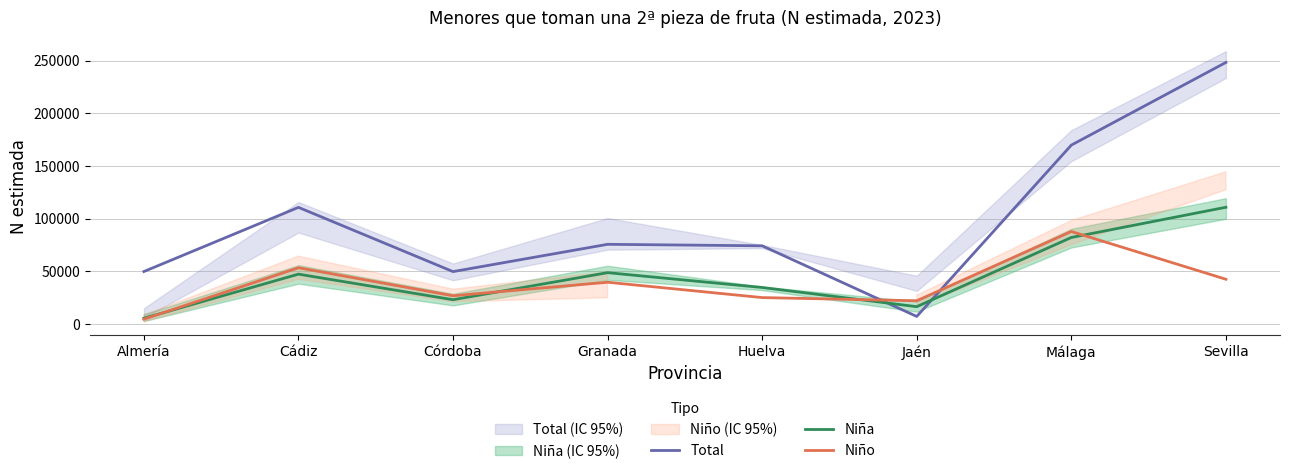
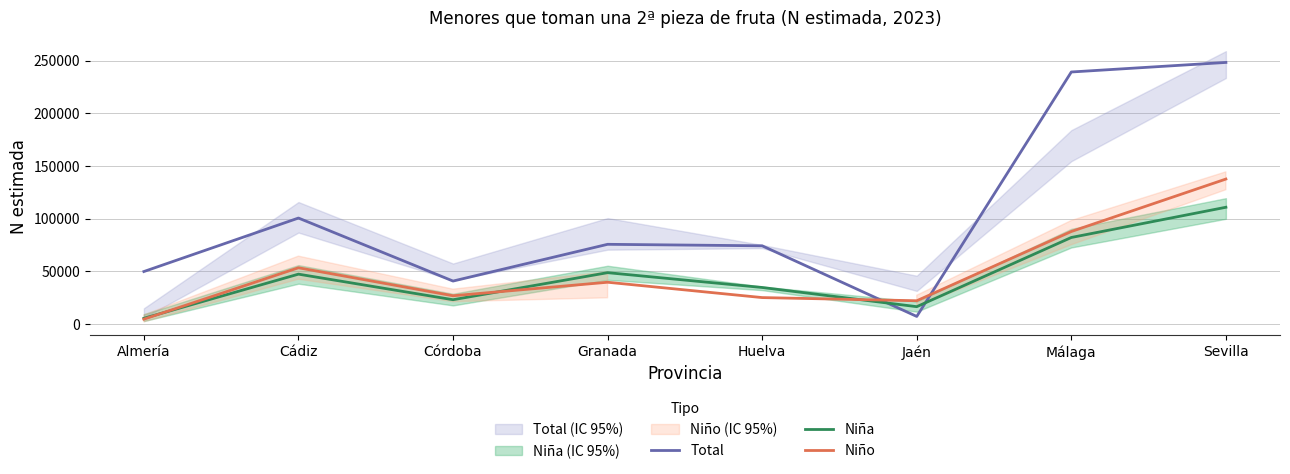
Total, Cádiz: 111000 -> 101000
Total, Córdoba: 50000 -> 41000
Total, Málaga: 170000 -> 239000
Niño, Sevilla: 42000 -> 138000
